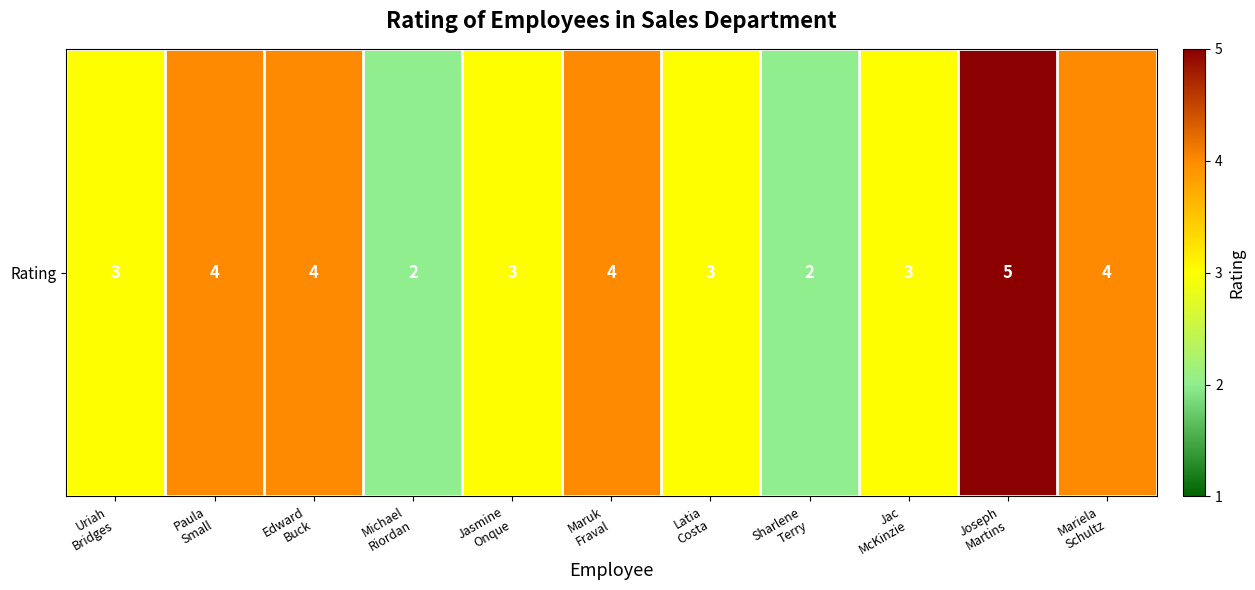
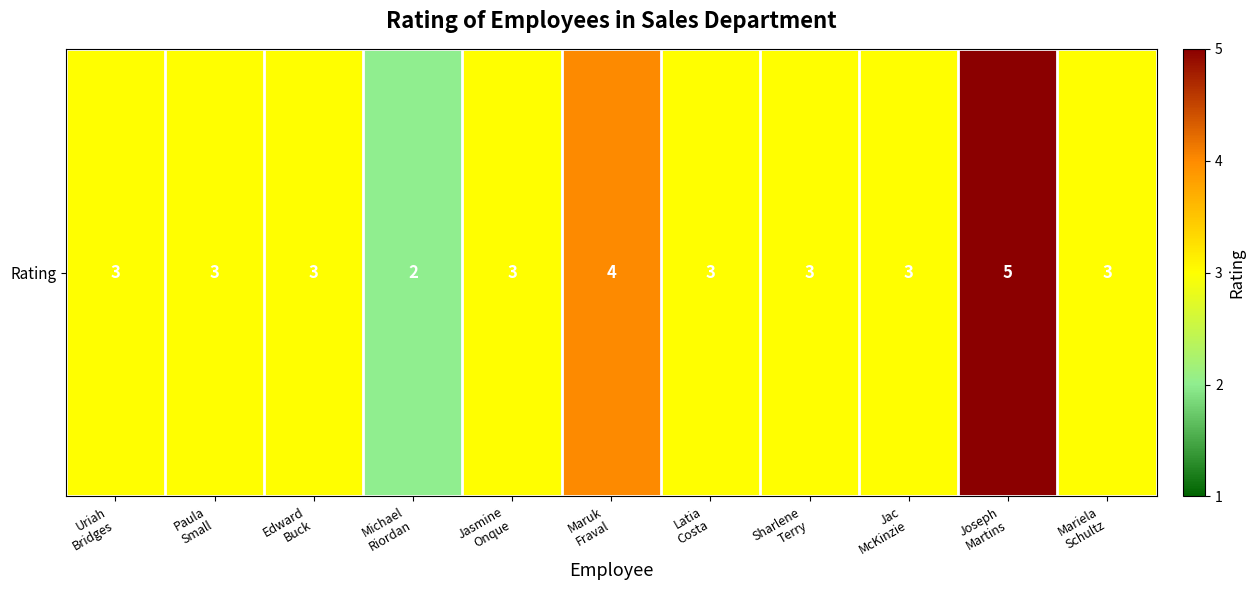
Rating, Paula Small: 4 -> 3
Rating, Edward Buck: 4 -> 3
Rating, Sharlene Terry: 2 -> 3
Rating, Mariela Schultz: 4 -> 3
